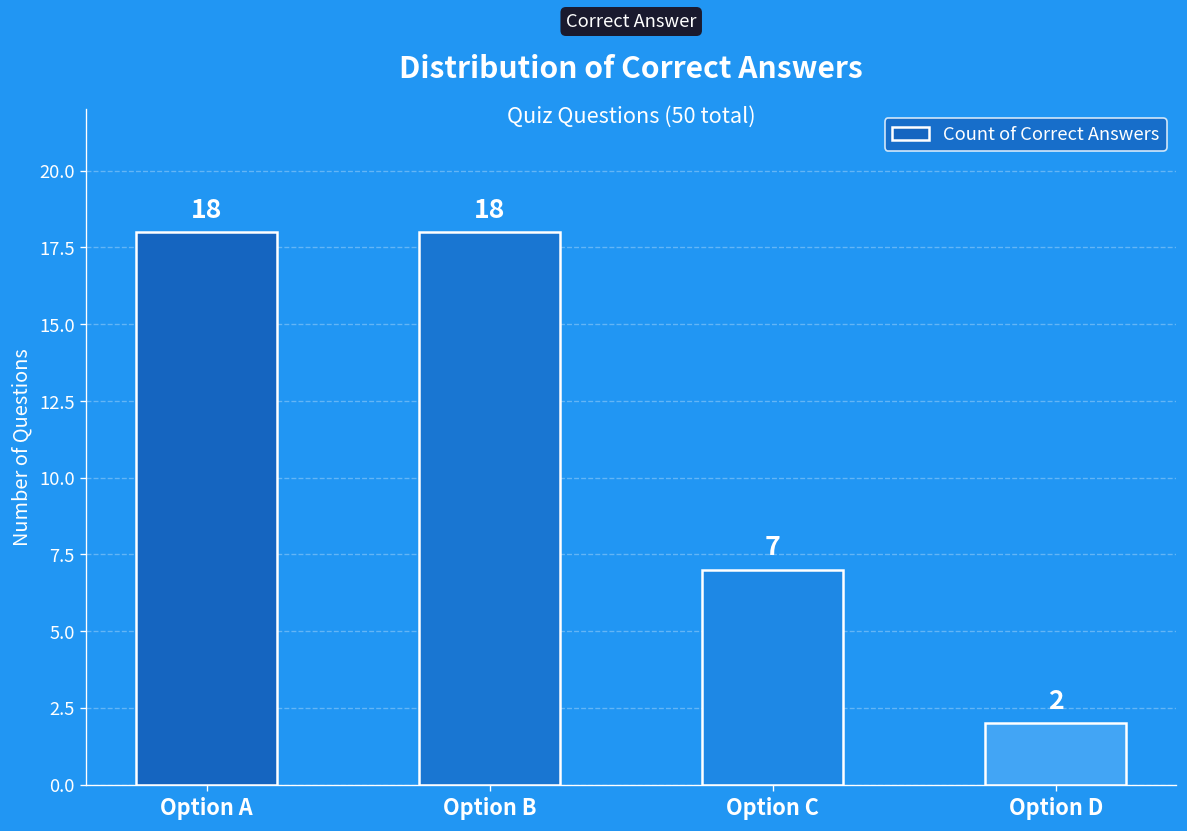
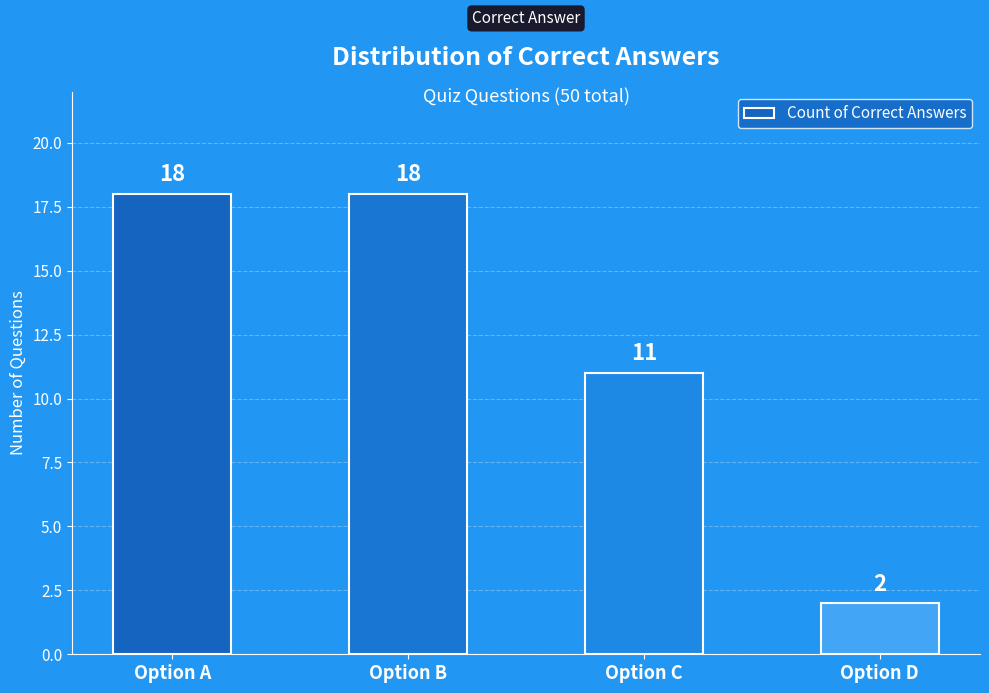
Option C: 7 -> 11
